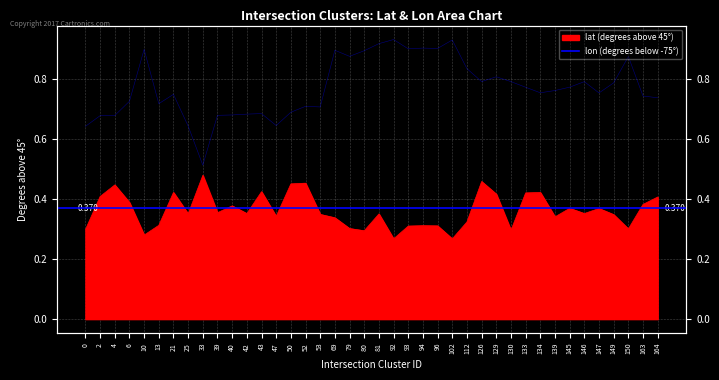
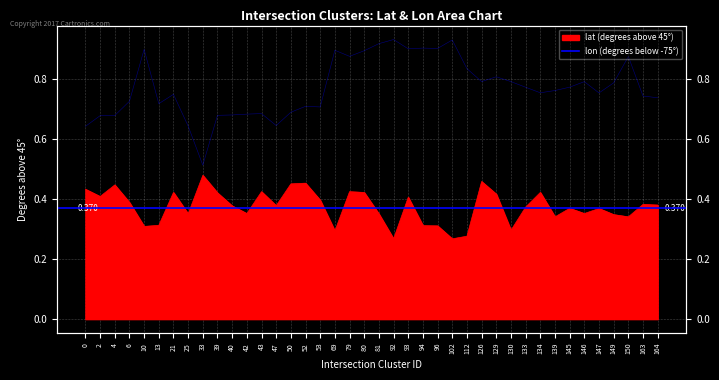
lat (degrees above 45°), 0: 0.30 -> 0.43
lat (degrees above 45°), 10: 0.28 -> 0.31
lat (degrees above 45°), 39: 0.35 -> 0.42
lat (degrees above 45°), 47: 0.34 -> 0.38
lat (degrees above 45°), 53: 0.35 -> 0.40
lat (degrees above 45°), 69: 0.34 -> 0.29
lat (degrees above 45°), 79: 0.30 -> 0.42
lat (degrees above 45°), 80: 0.29 -> 0.42
lat (degrees above 45°), 93: 0.31 -> 0.41
lat (degrees above 45°), 112: 0.32 -> 0.28
lat (degrees above 45°), 133: 0.42 -> 0.37
lat (degrees above 45°), 150: 0.30 -> 0.34
lat (degrees above 45°), 164: 0.41 -> 0.38
